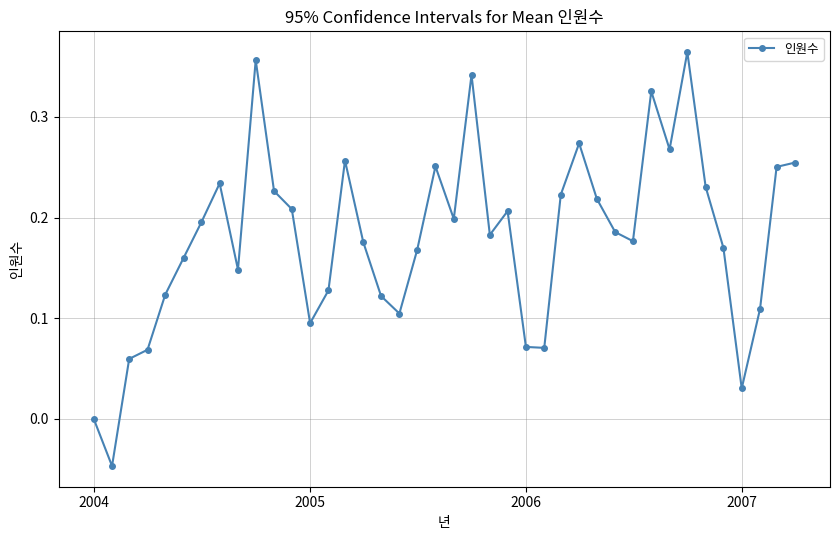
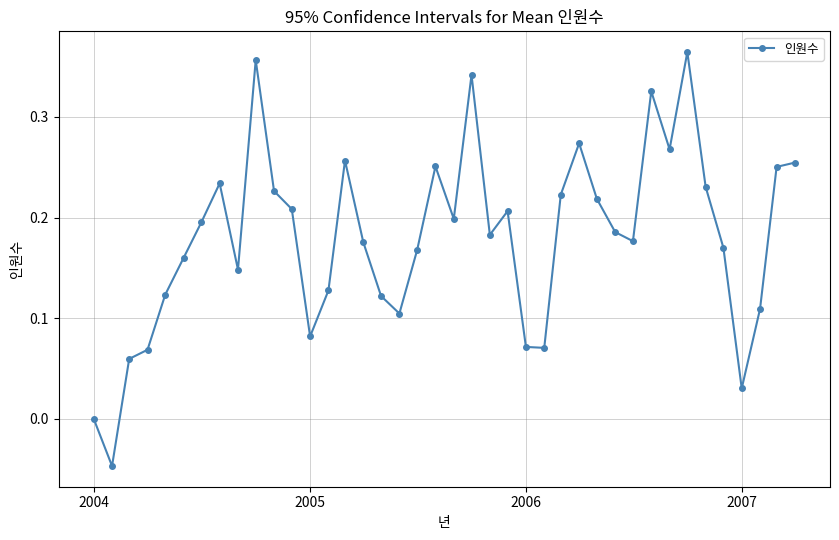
2005: 0.095 -> 0.082
